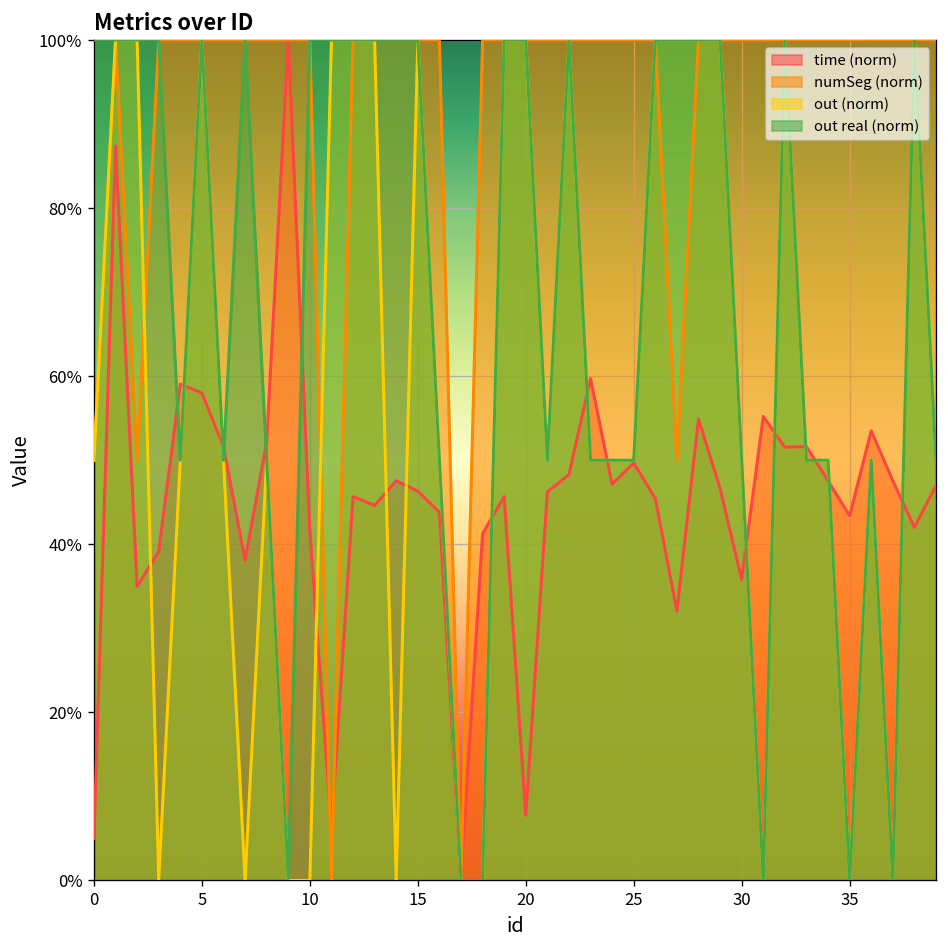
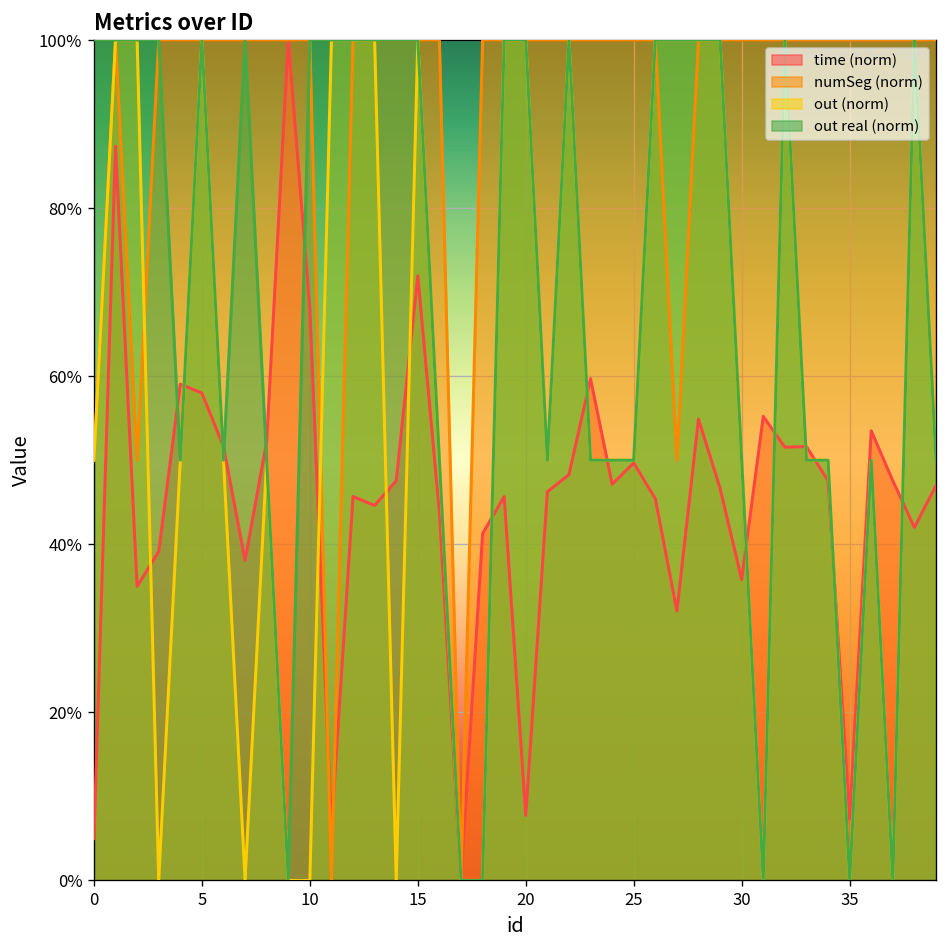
time (norm), 10: 42% -> 68%
time (norm), 15: 46% -> 72%
time (norm), 35: 43% -> 7%
